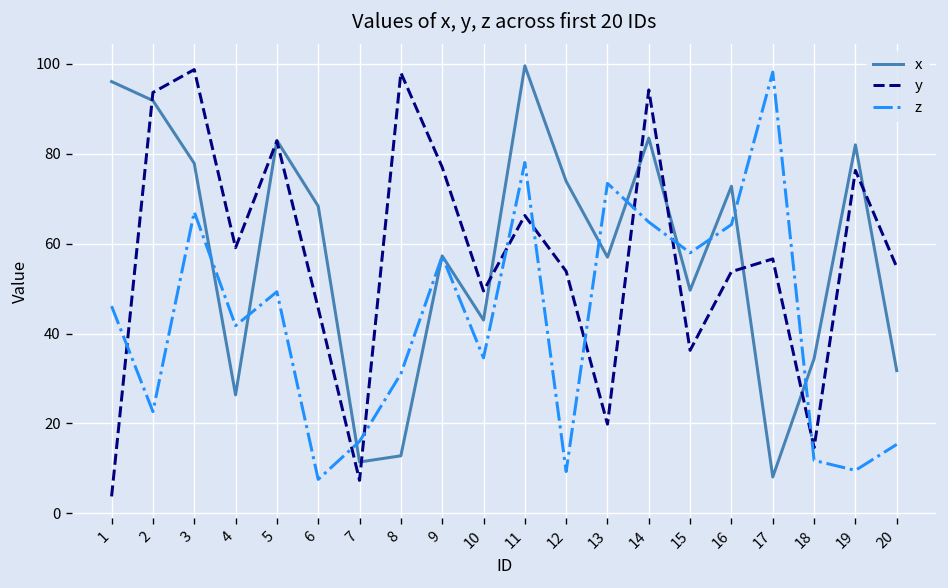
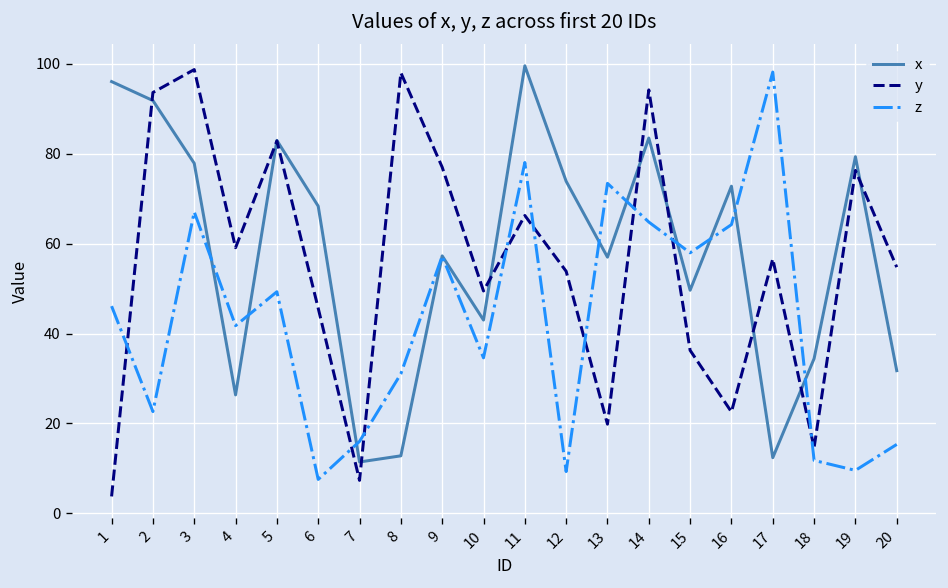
y, 16: 54 -> 23
x, 17: 8 -> 12
x, 19: 82 -> 79
